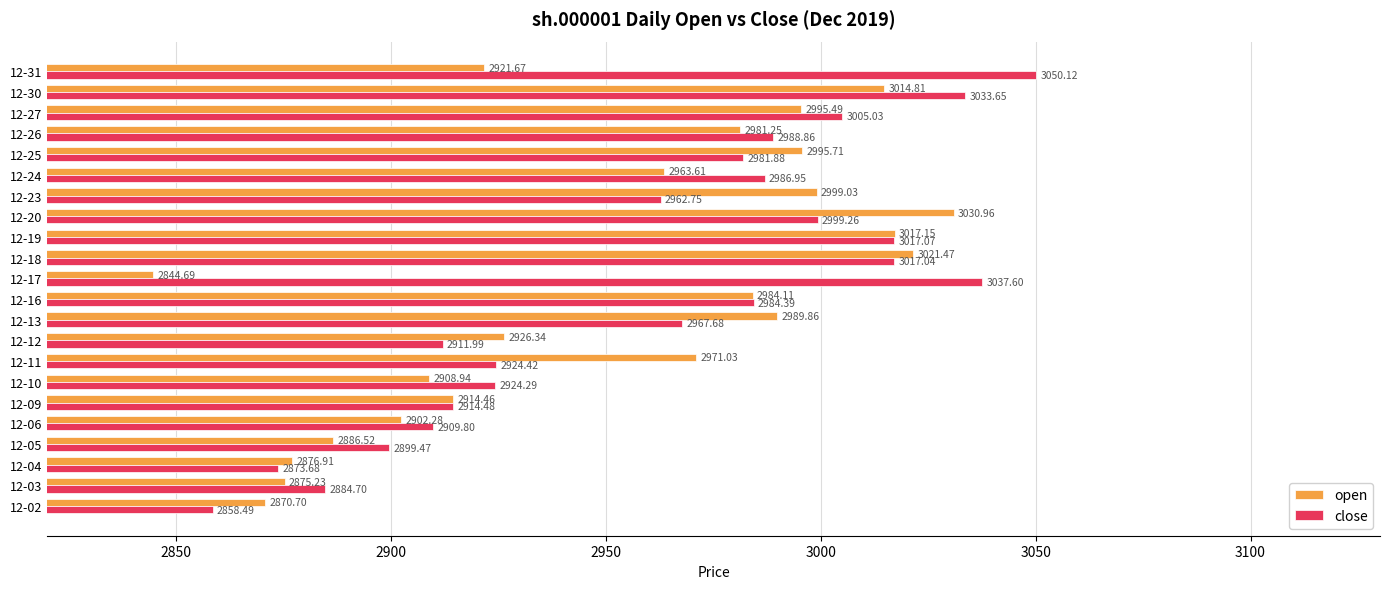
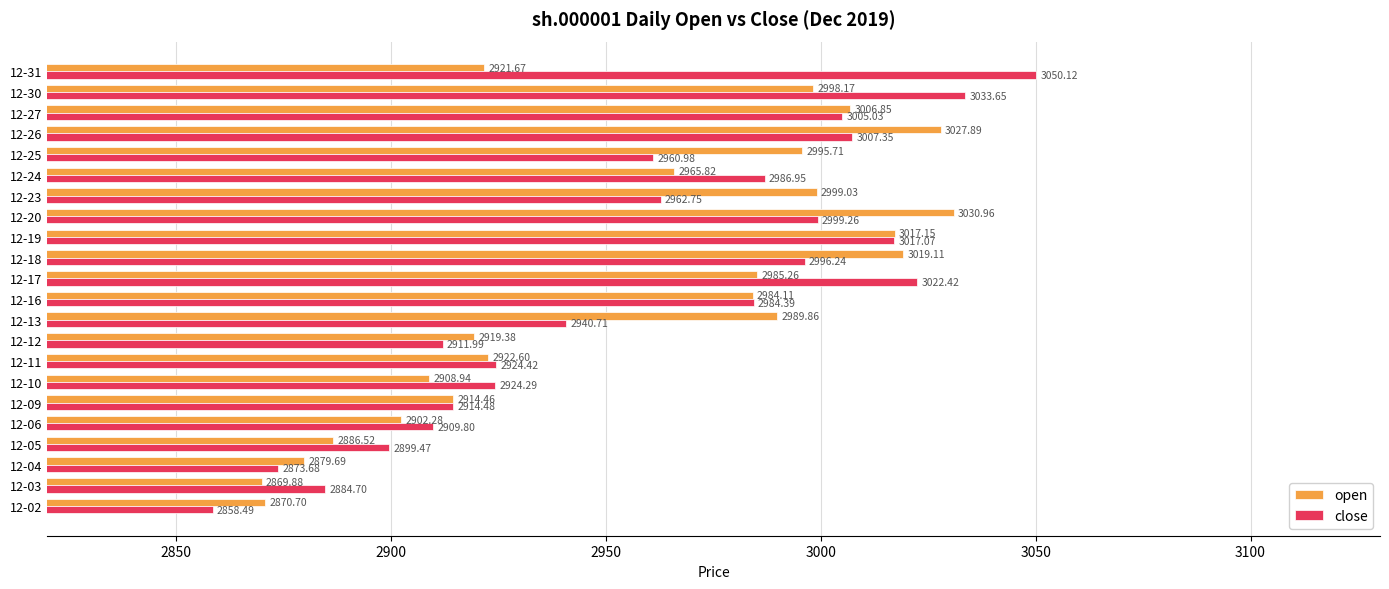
open, 12-30: 3014.81 -> 2998.17
open, 12-27: 2995.49 -> 3006.85
open, 12-26: 2981.25 -> 3027.89
close, 12-26: 2988.86 -> 3007.35
close, 12-25: 2981.88 -> 2960.98
open, 12-24: 2963.61 -> 2965.82
open, 12-18: 3021.47 -> 3019.11
close, 12-18: 3017.04 -> 2996.24
open, 12-17: 2844.69 -> 2985.26
close, 12-17: 3037.60 -> 3022.42
close, 12-13: 2967.68 -> 2940.71
open, 12-12: 2926.34 -> 2919.38
open, 12-11: 2971.03 -> 2922.60
open, 12-04: 2876.91 -> 2879.69
open, 12-03: 2875.23 -> 2869.88
